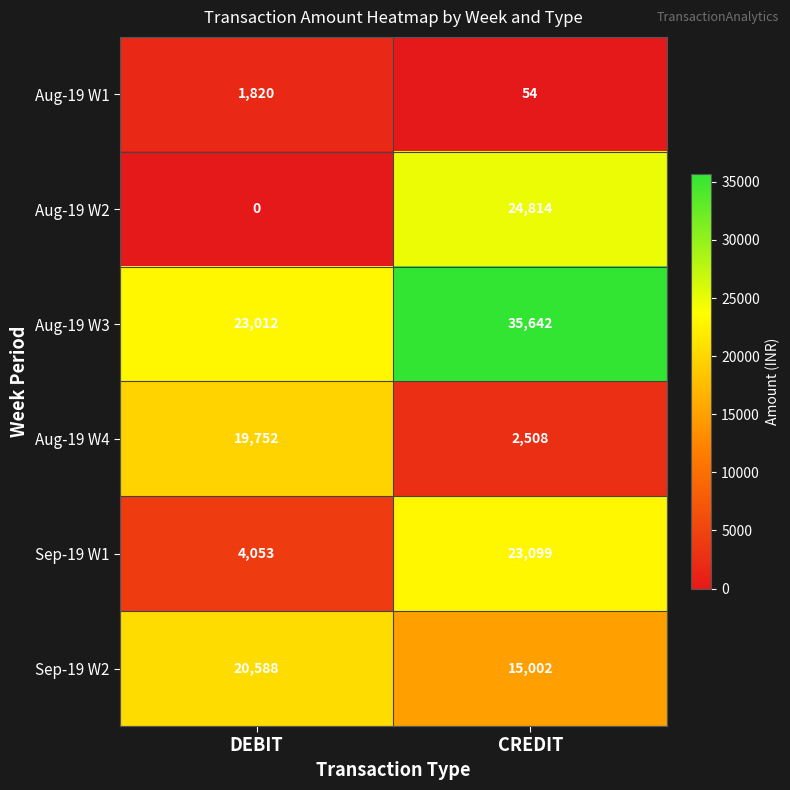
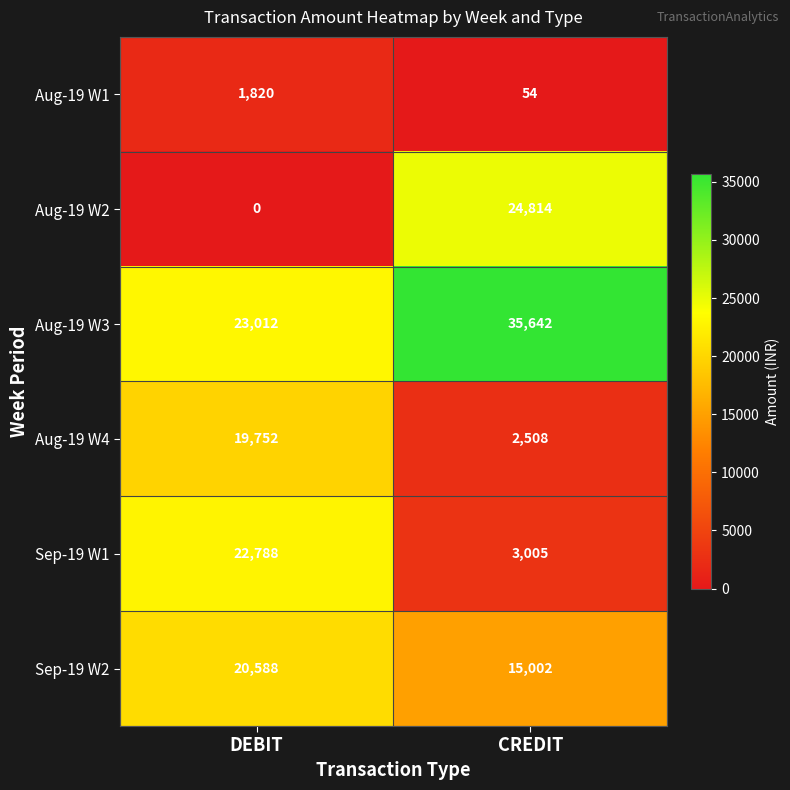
Sep-19 W1, DEBIT: 4,053 -> 22,788
Sep-19 W1, CREDIT: 23,099 -> 3,005
